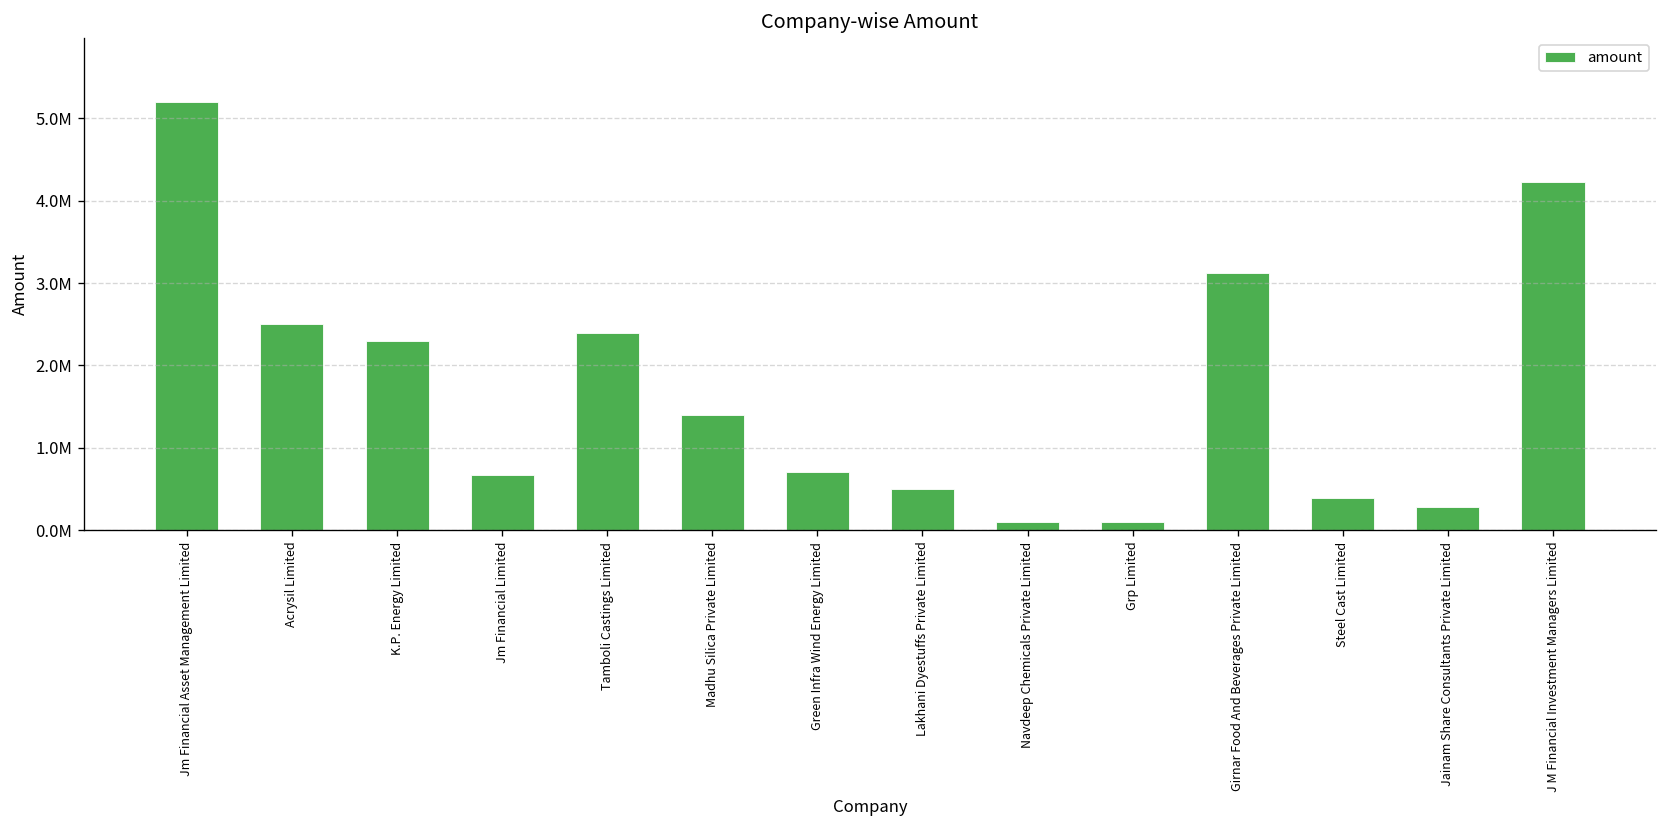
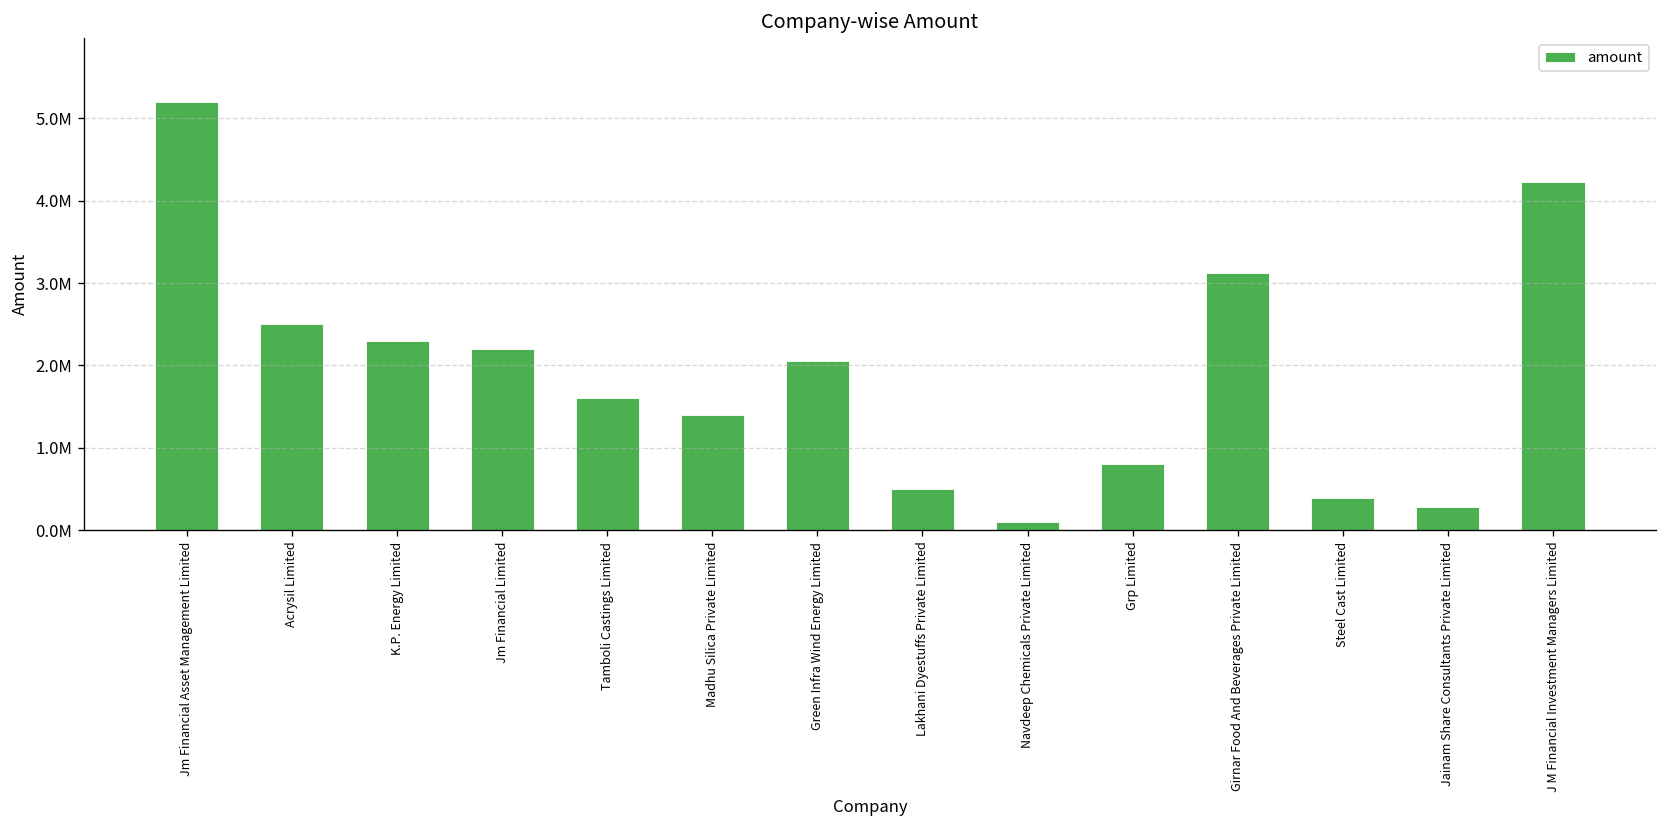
Jm Financial Limited: 700000 -> 2200000
Tamboli Castings Limited: 2400000 -> 1600000
Green Infra Wind Energy Limited: 700000 -> 2000000
Grp Limited: 100000 -> 800000
